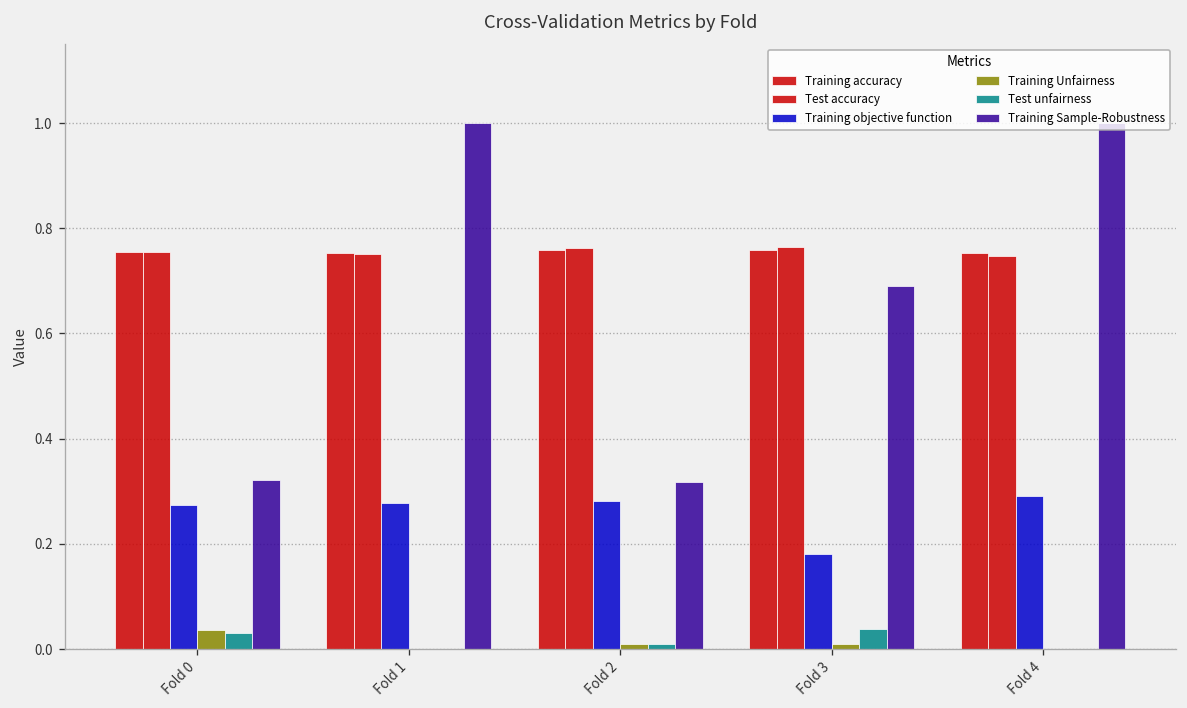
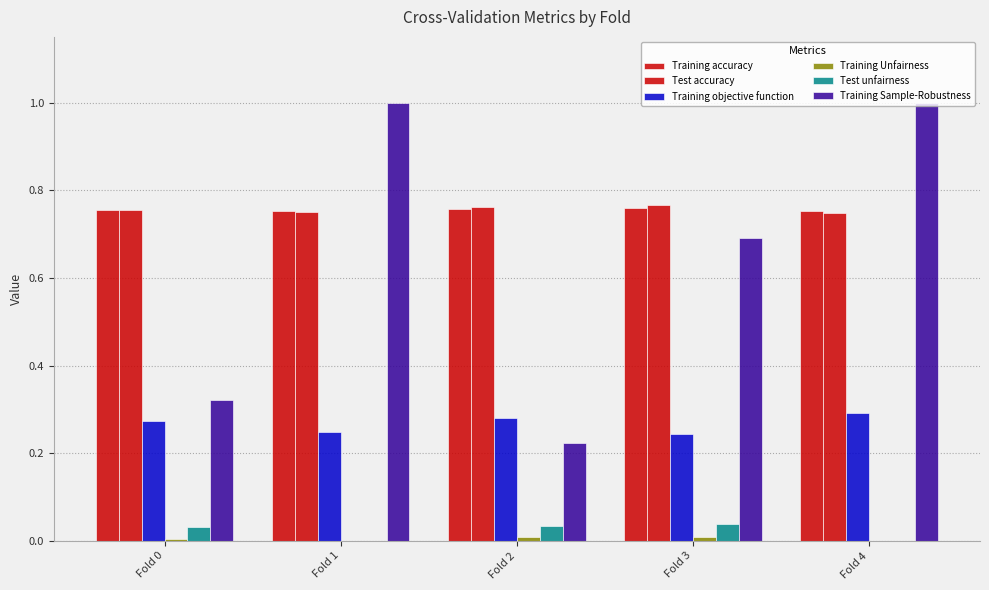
Training Unfairness, Fold 0: 0.04 -> 0.00
Training objective function, Fold 1: 0.28 -> 0.25
Test unfairness, Fold 2: 0.01 -> 0.03
Training Sample-Robustness, Fold 2: 0.32 -> 0.22
Training objective function, Fold 3: 0.18 -> 0.24
